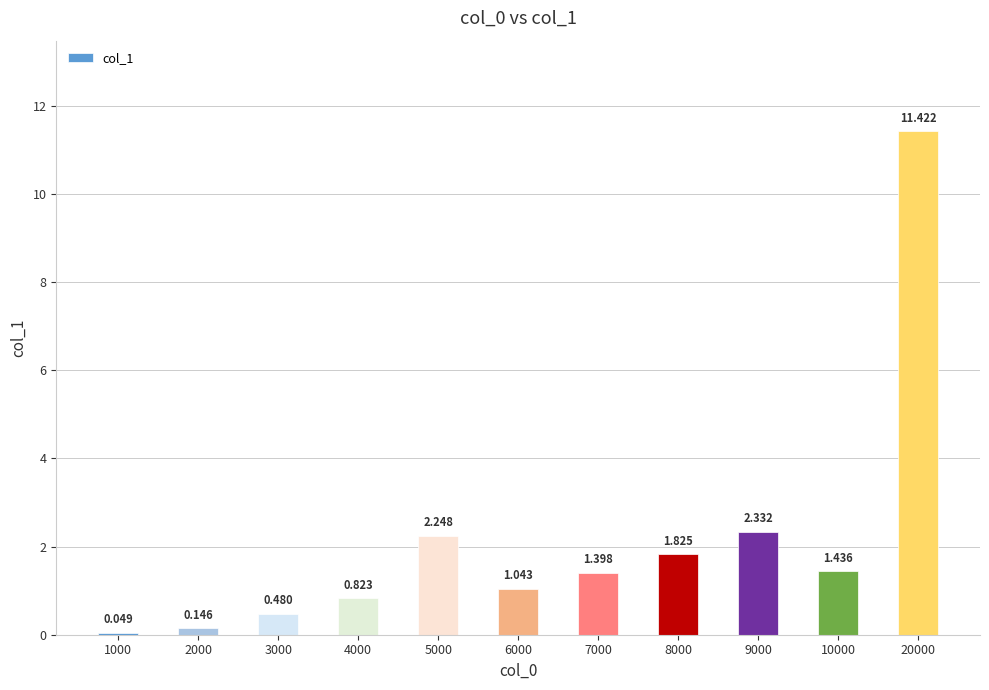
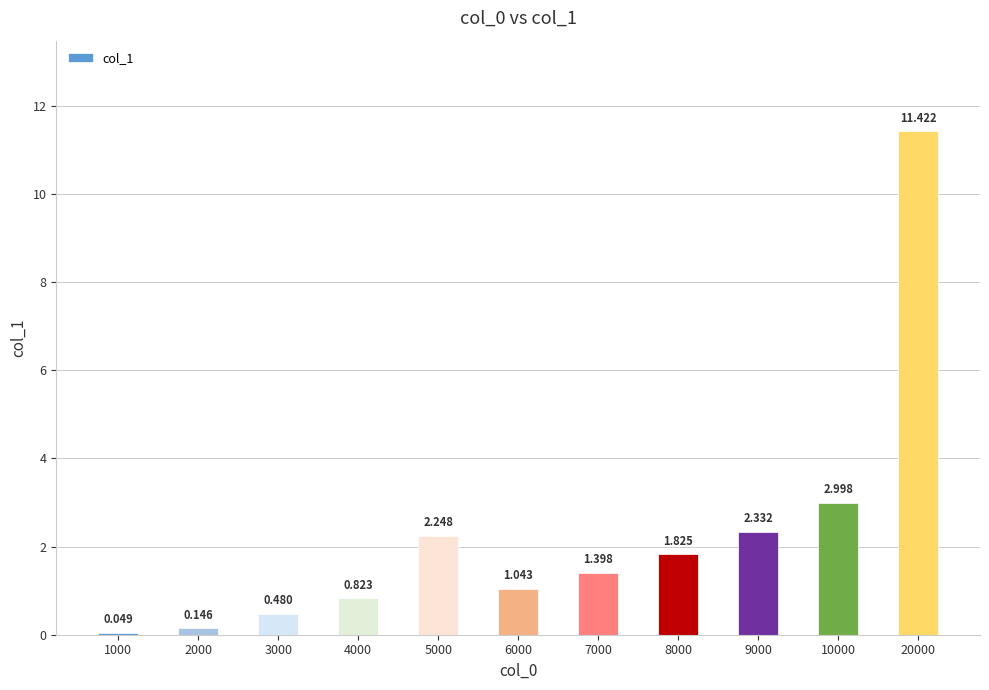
10000: 1.436 -> 2.998
